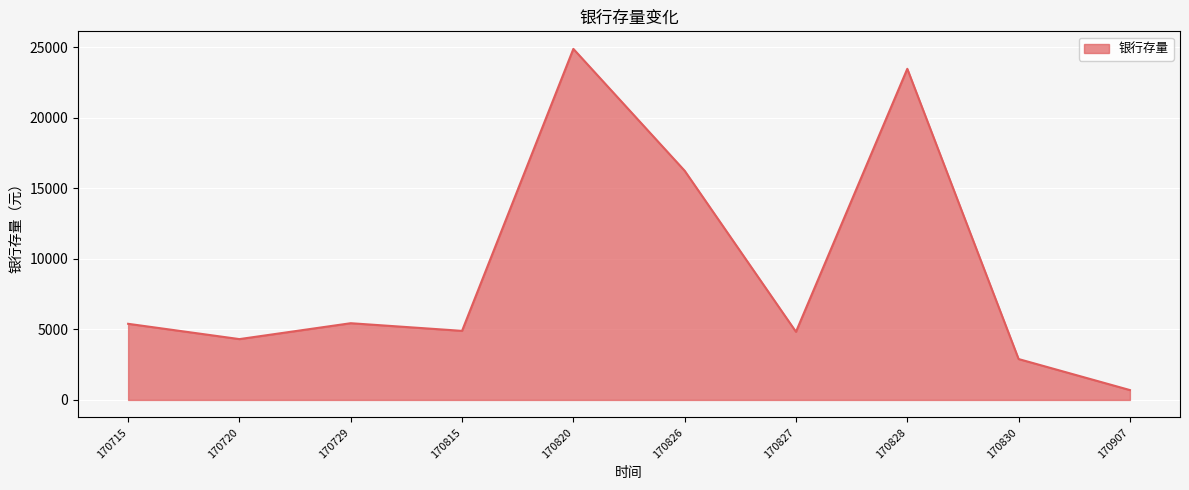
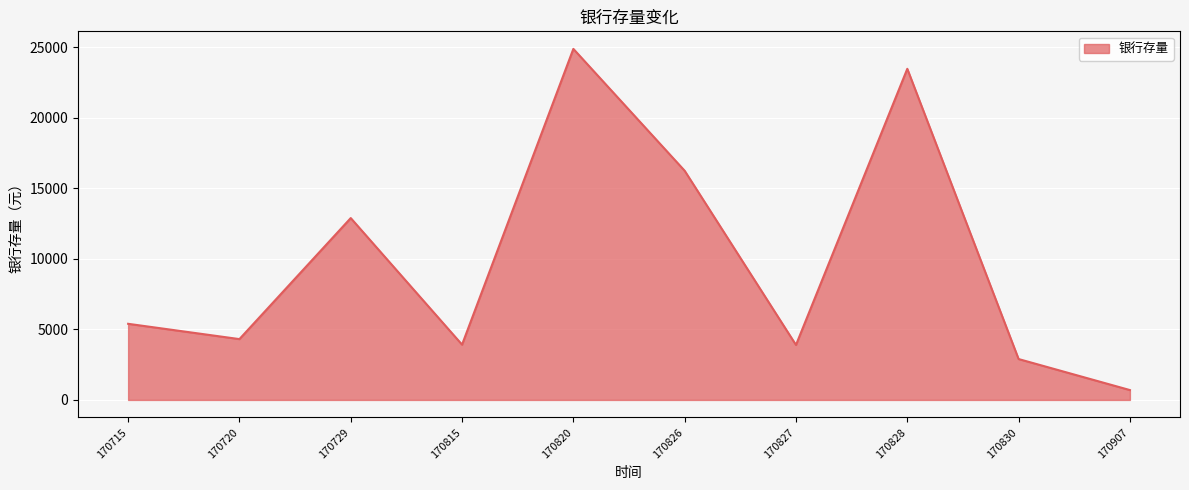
170729: 5400 -> 12900
170815: 4900 -> 3900
170827: 4800 -> 3900
